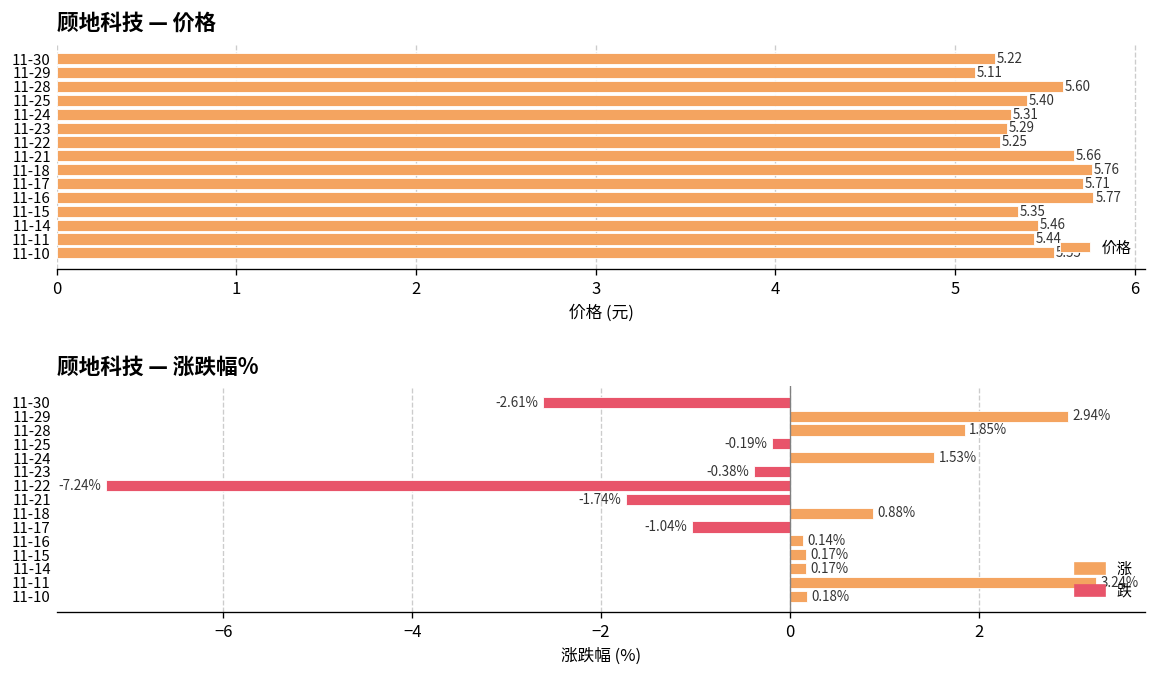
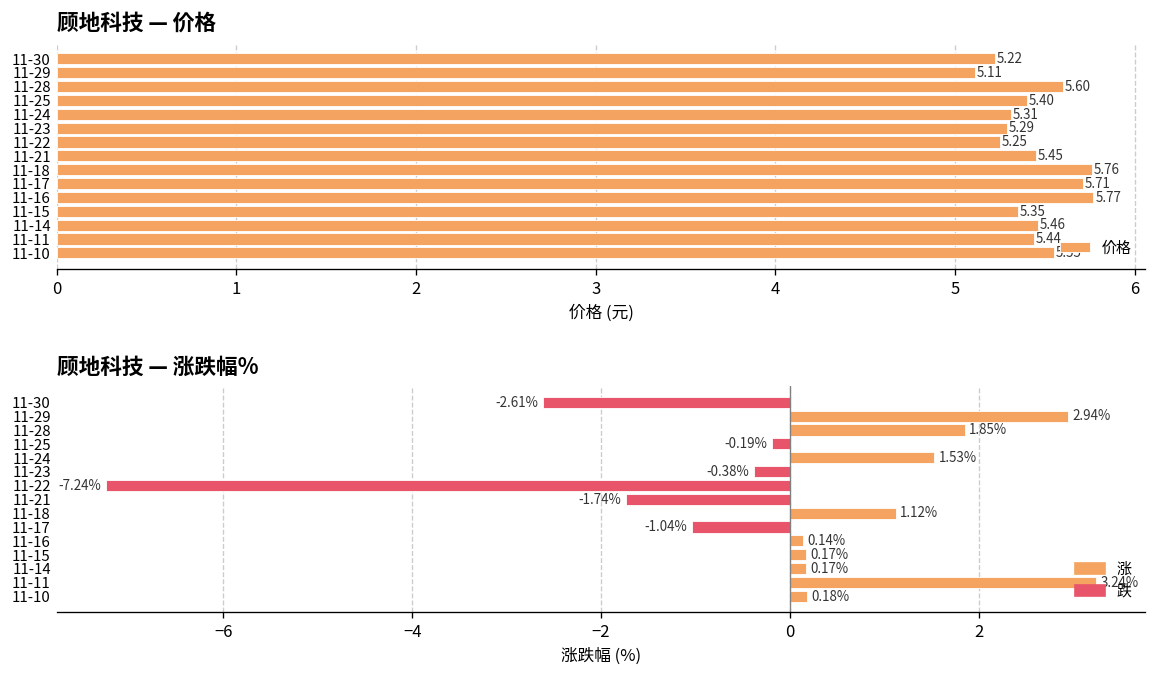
顾地科技 — 价格, 11-21: 5.66 -> 5.45
顾地科技 — 涨跌幅%, 11-18: 0.88% -> 1.12%
